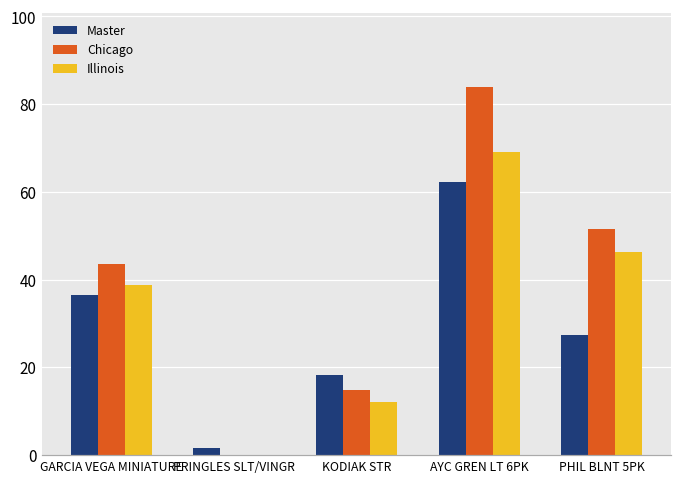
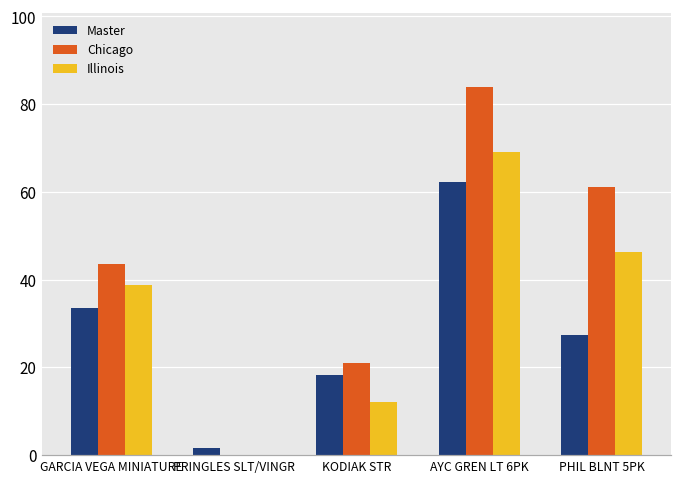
Master, GARCIA VEGA MINIATURE: 36 -> 34
Chicago, KODIAK STR: 15 -> 21
Chicago, PHIL BLNT 5PK: 51 -> 61
